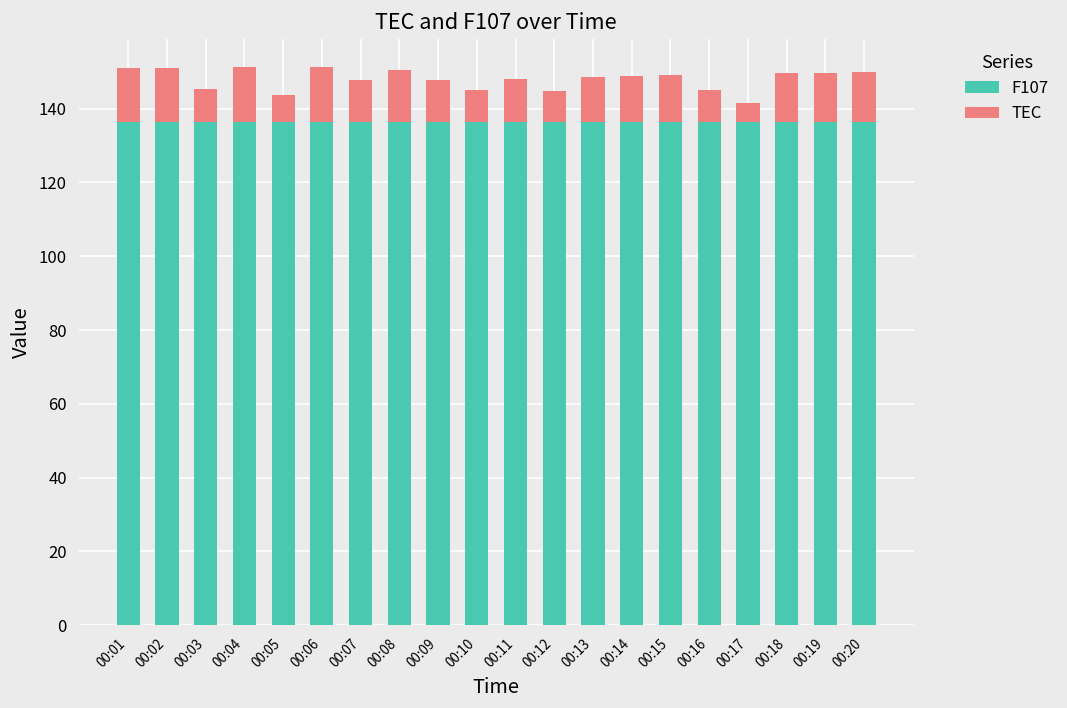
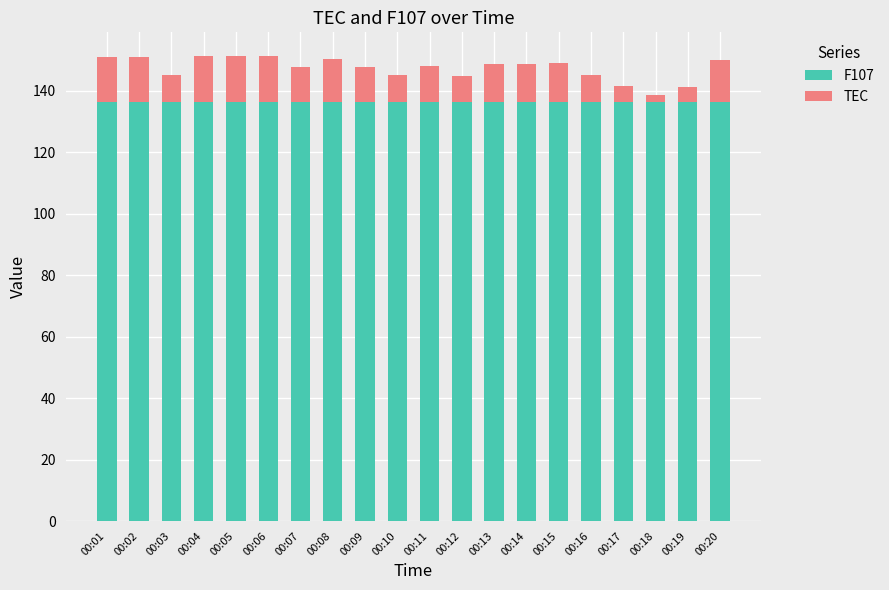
TEC, 00:05: 7 -> 15
TEC, 00:18: 13 -> 2
TEC, 00:19: 13 -> 5
